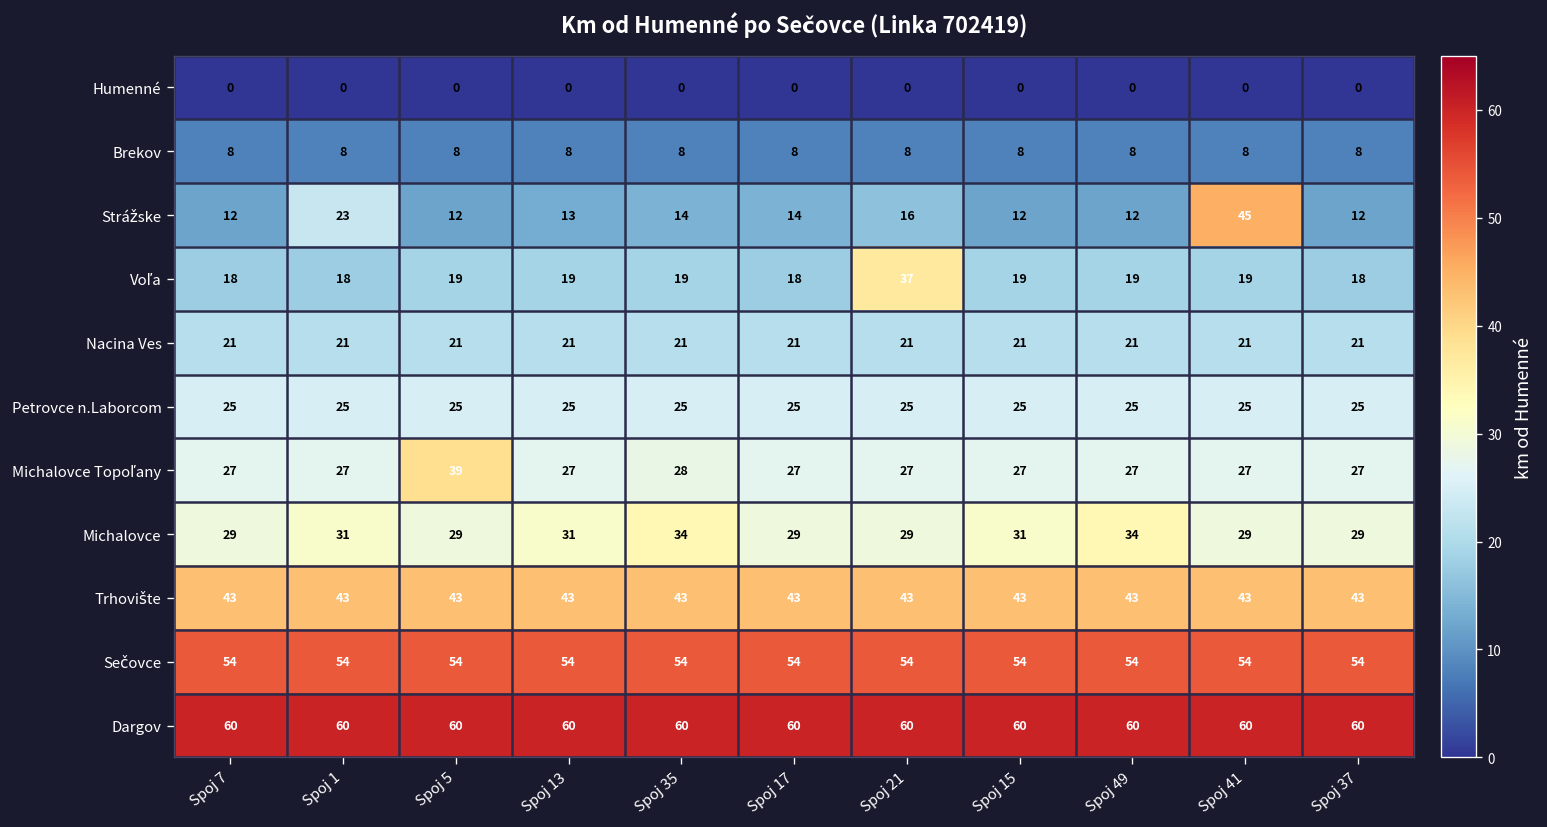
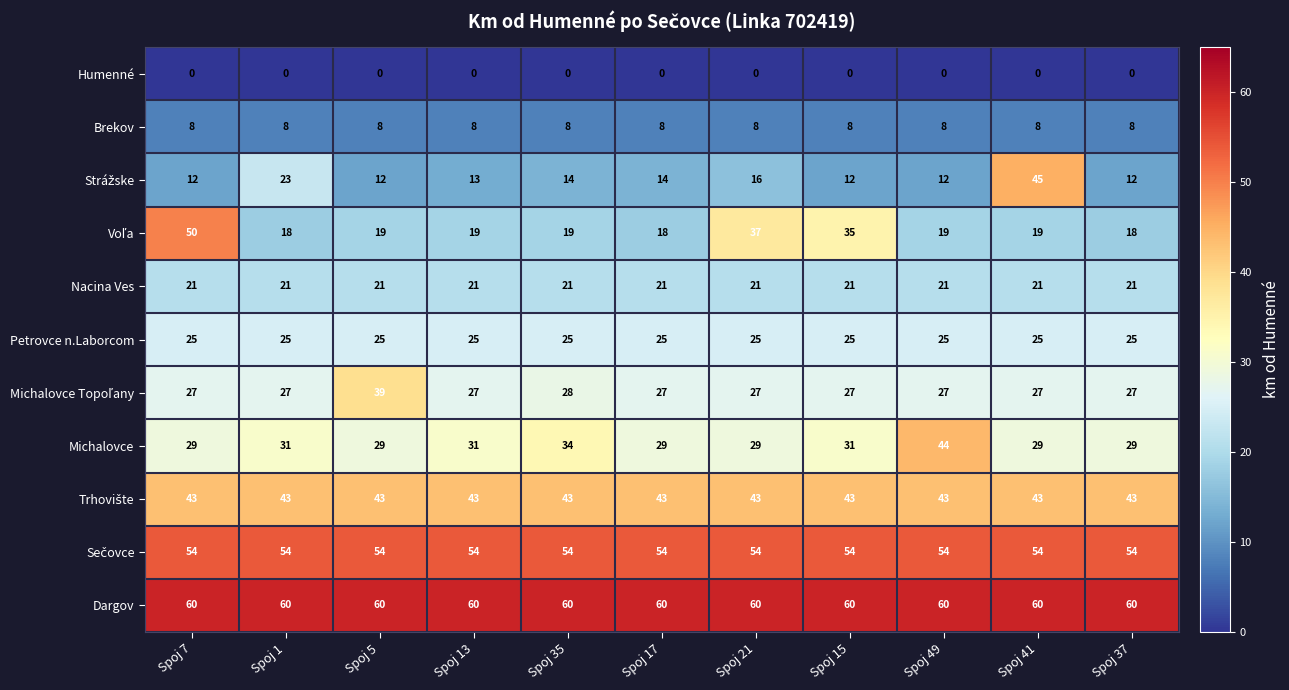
Voľa, Spoj 7: 18 -> 50
Voľa, Spoj 15: 19 -> 35
Michalovce, Spoj 49: 34 -> 44
